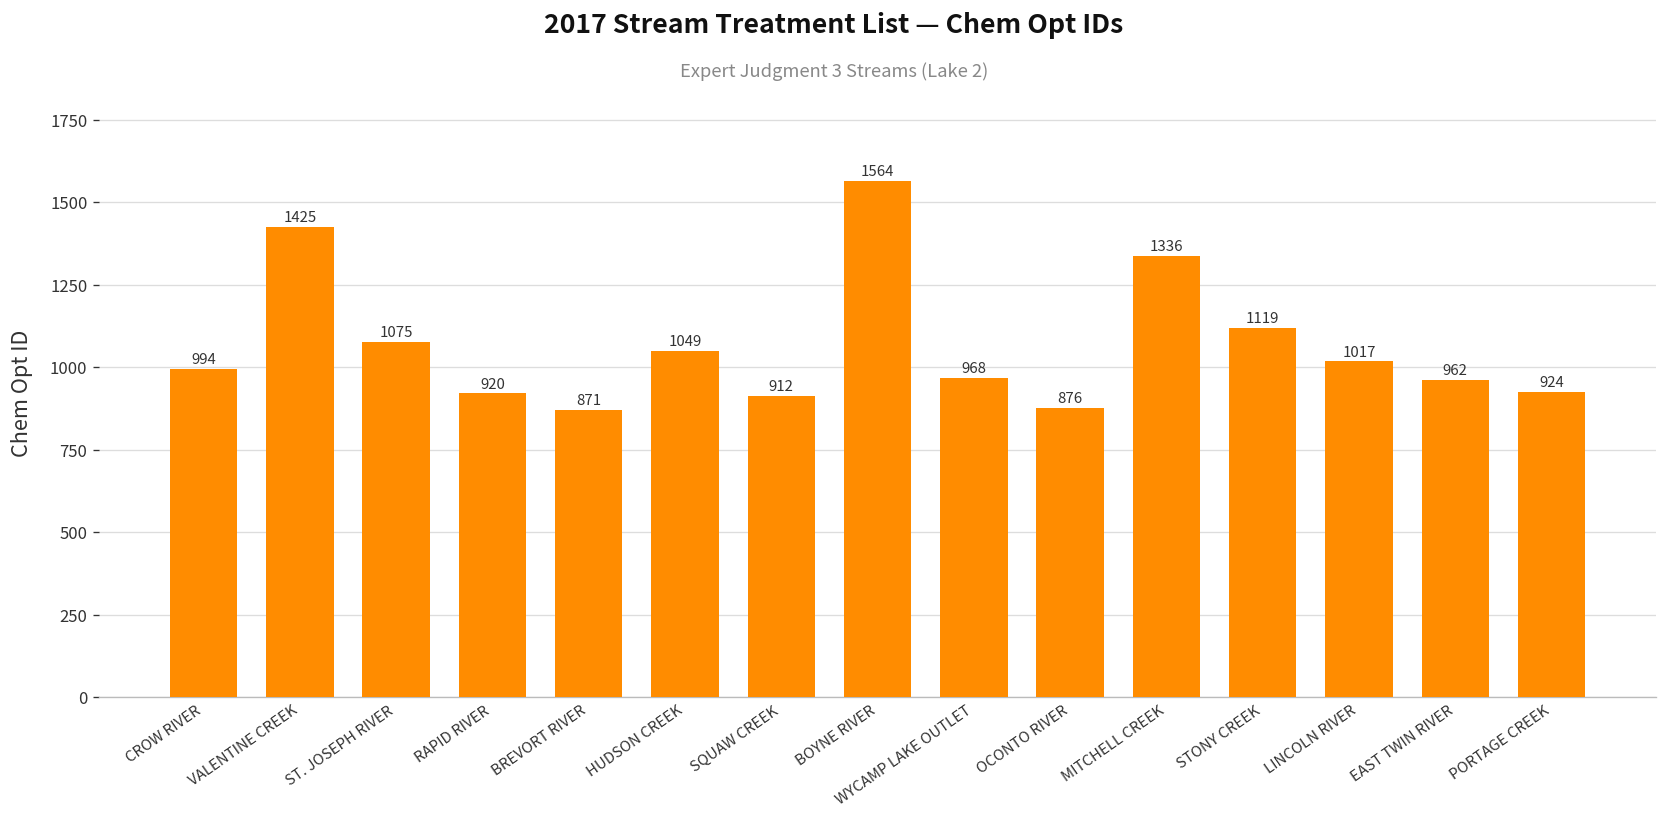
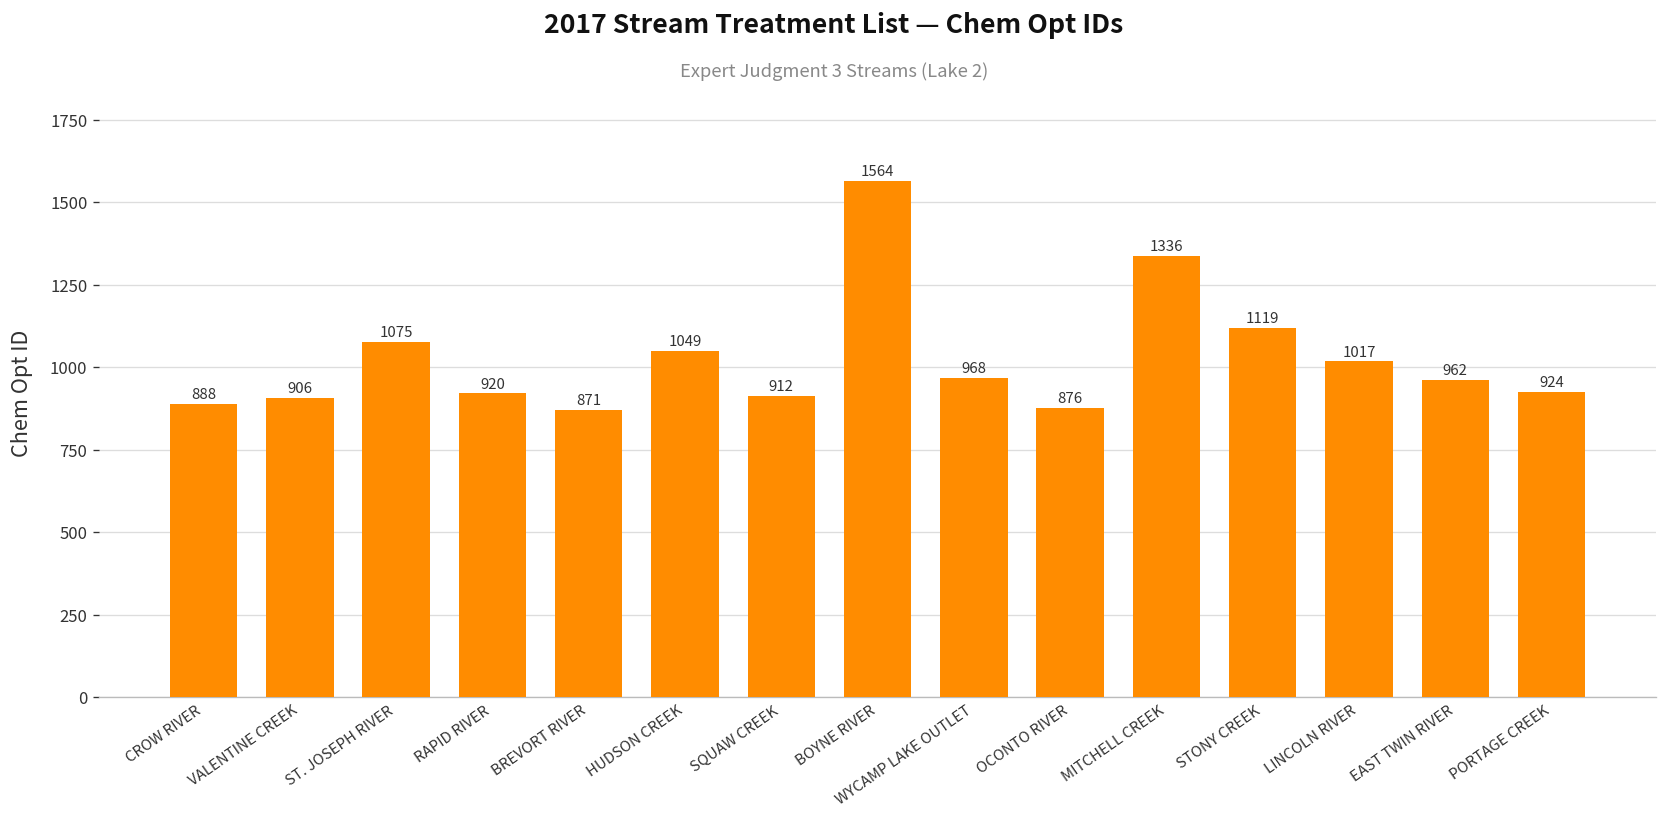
CROW RIVER: 994 -> 888
VALENTINE CREEK: 1425 -> 906
